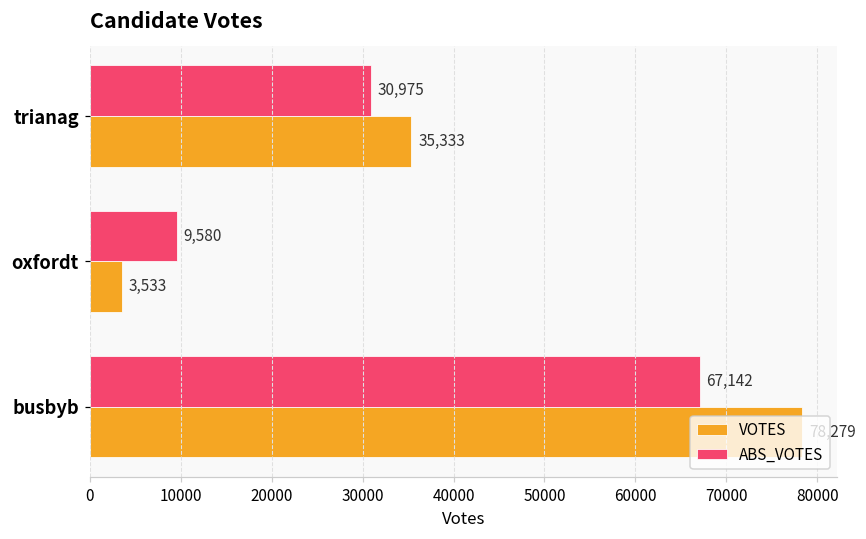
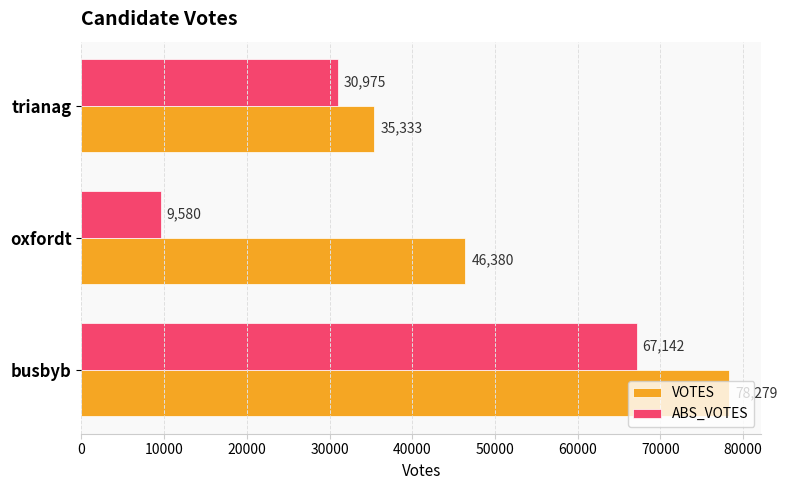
VOTES, oxfordt: 3,533 -> 46,380
